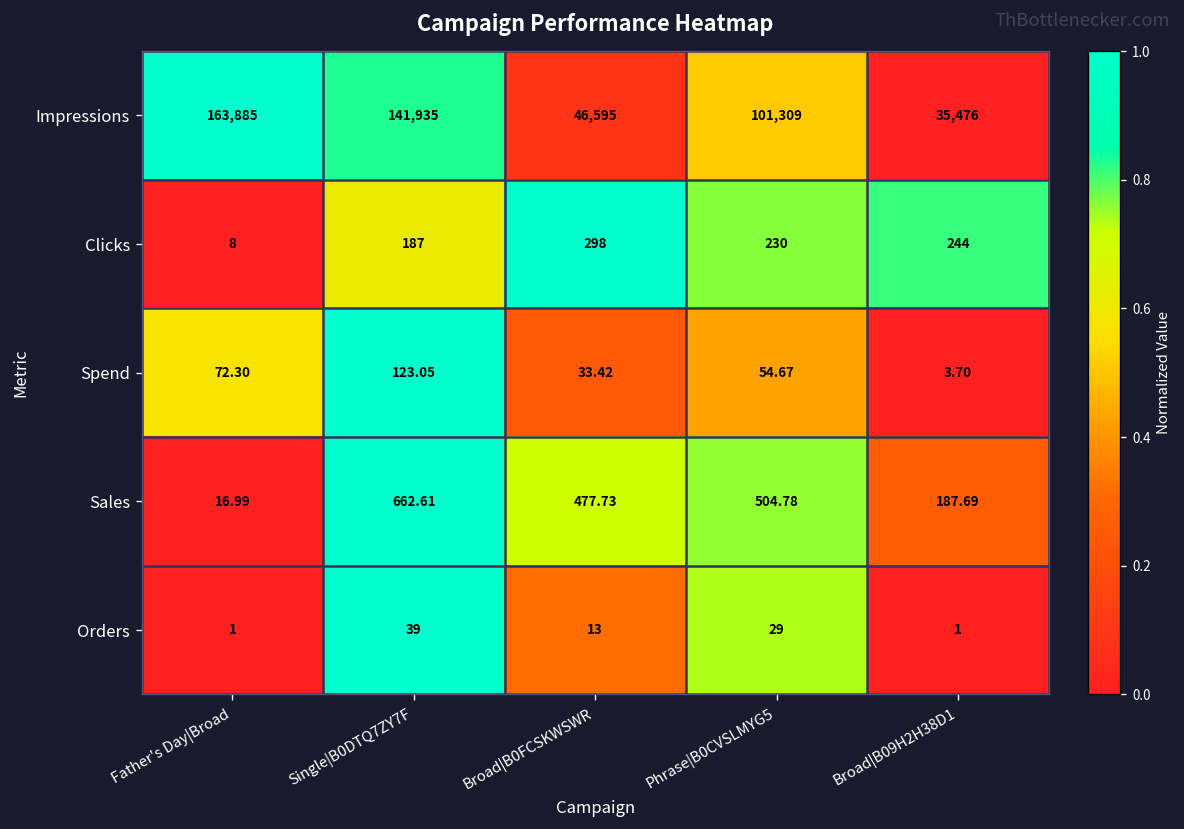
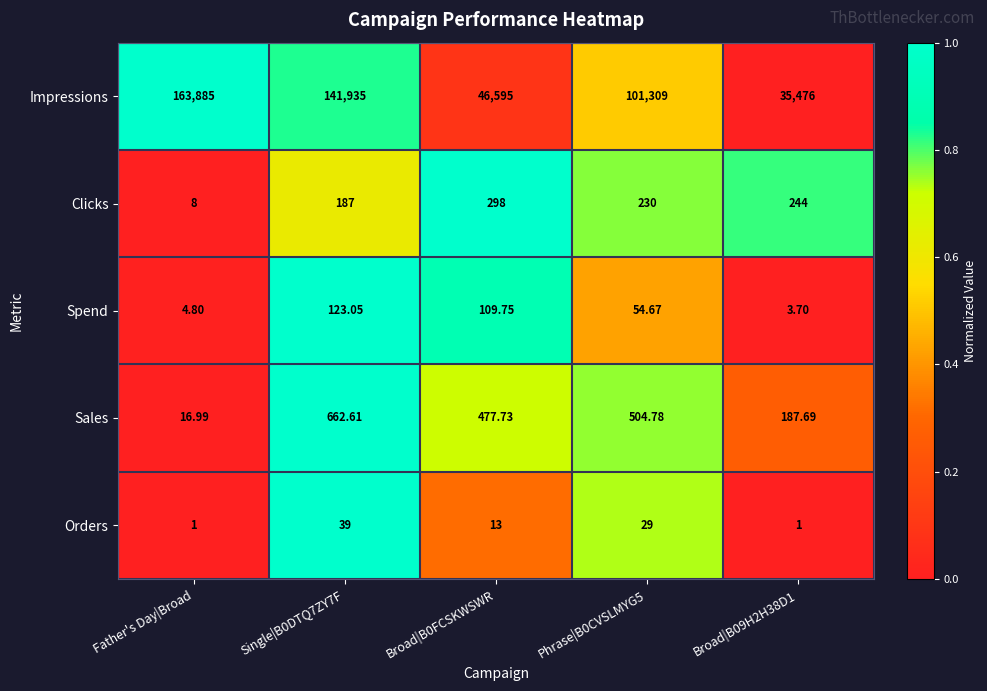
Spend, Father's Day|Broad: 72.30 -> 4.80
Spend, Broad|B0FCSKWSWR: 33.42 -> 109.75
